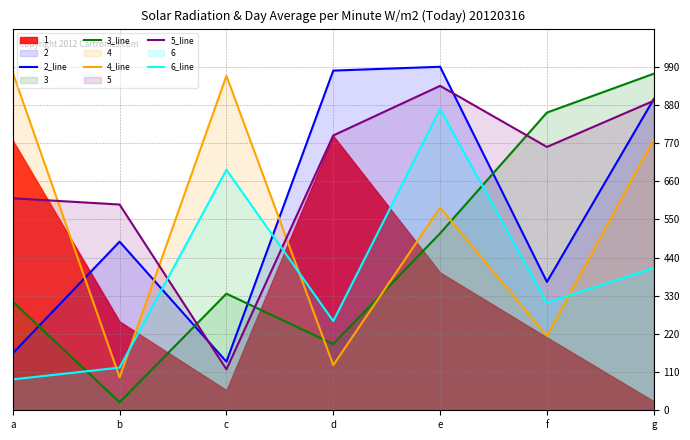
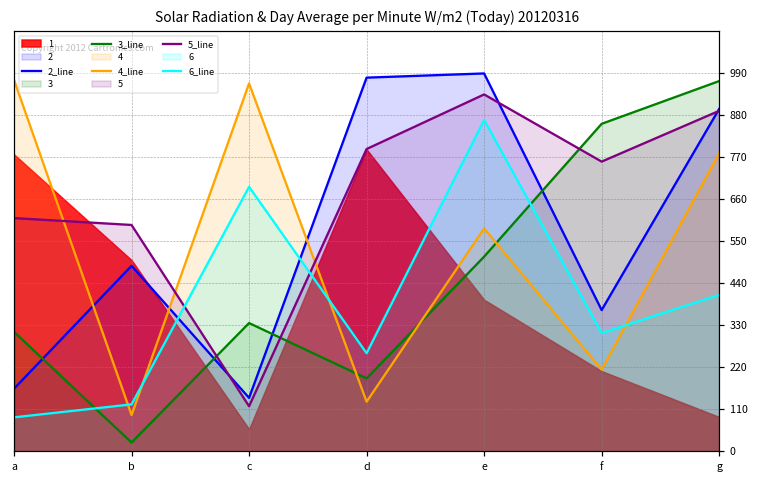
1, b: 260 -> 500
1, g: 30 -> 90
